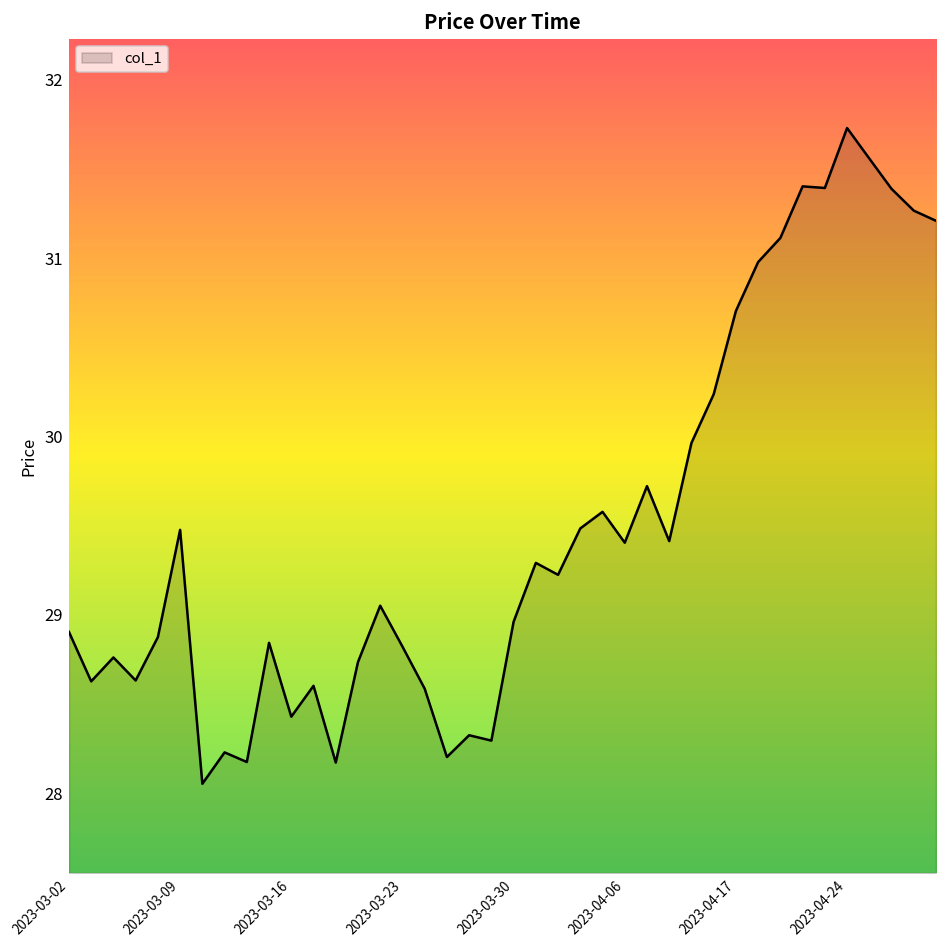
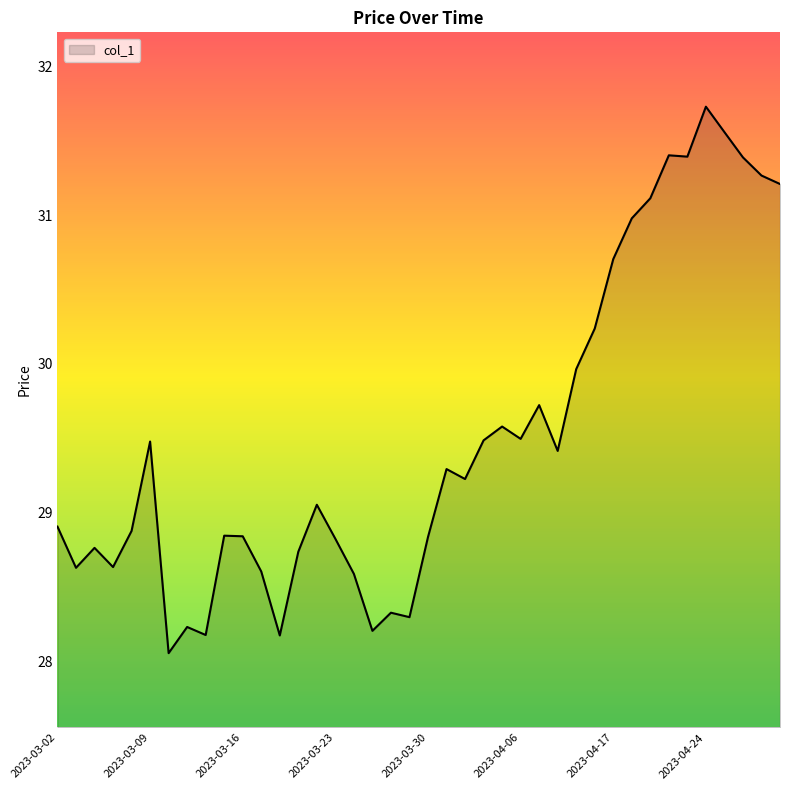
2023-03-16: 28.43 -> 28.84
2023-03-30: 28.96 -> 28.84
2023-04-06: 29.41 -> 29.50
